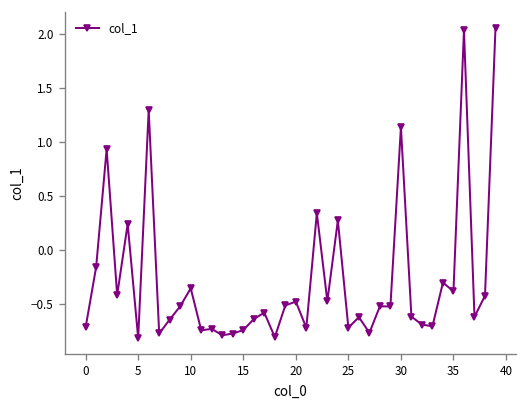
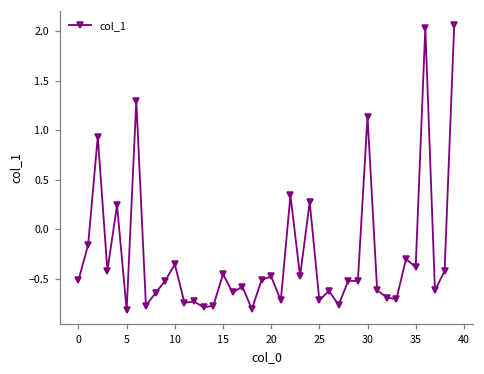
0: -0.7 -> -0.5
15: -0.7 -> -0.5
